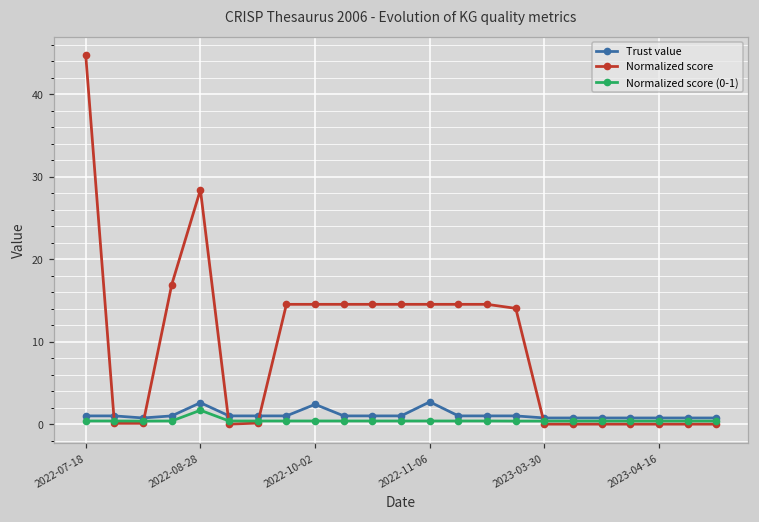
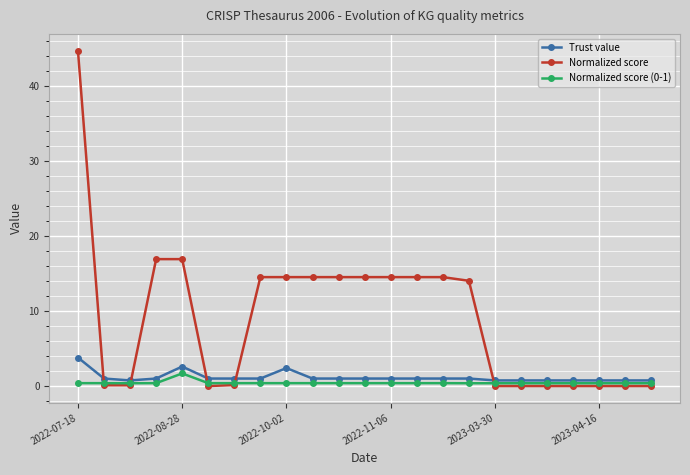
Trust value, 2022-07-18: 1 -> 4
Normalized score, 2022-08-28: 28 -> 17
Trust value, 2022-11-06: 3 -> 1
